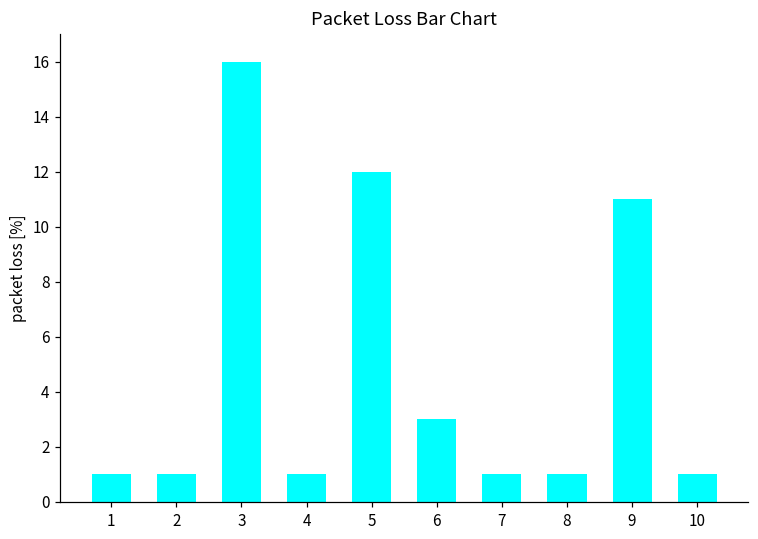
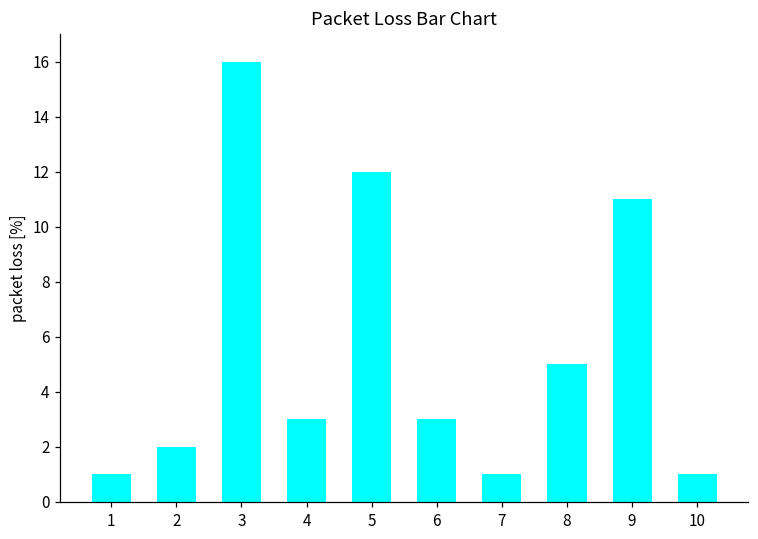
2: 1 -> 2
4: 1 -> 3
8: 1 -> 5
